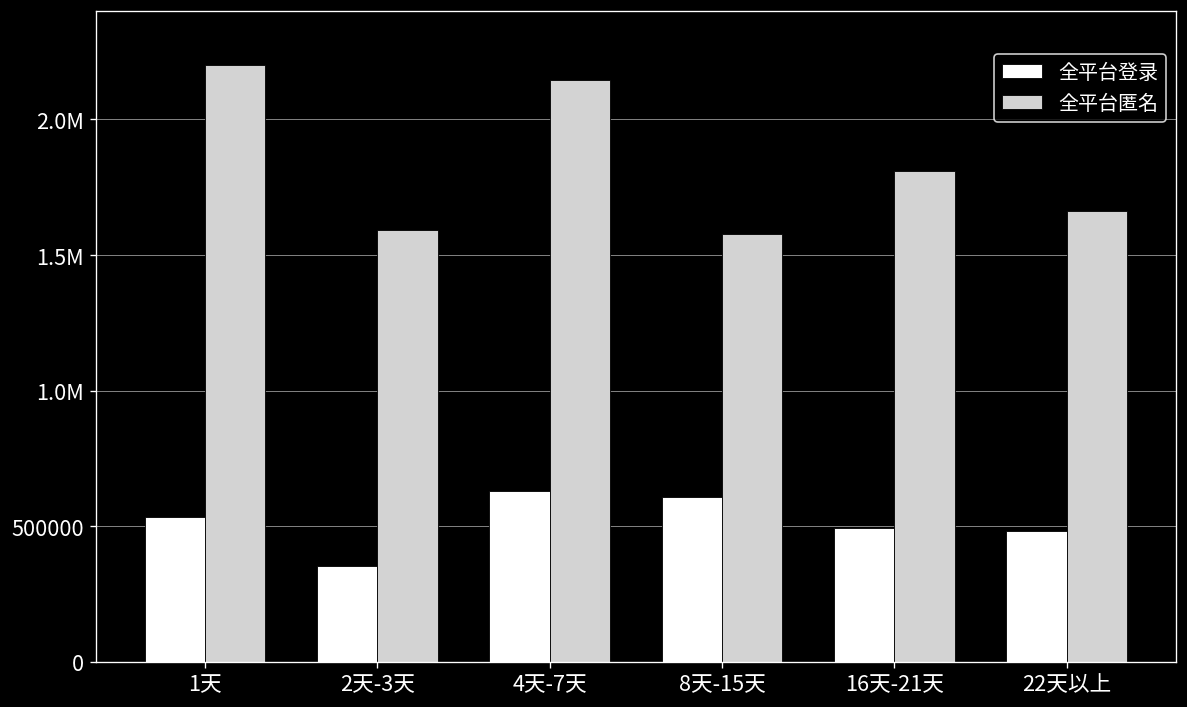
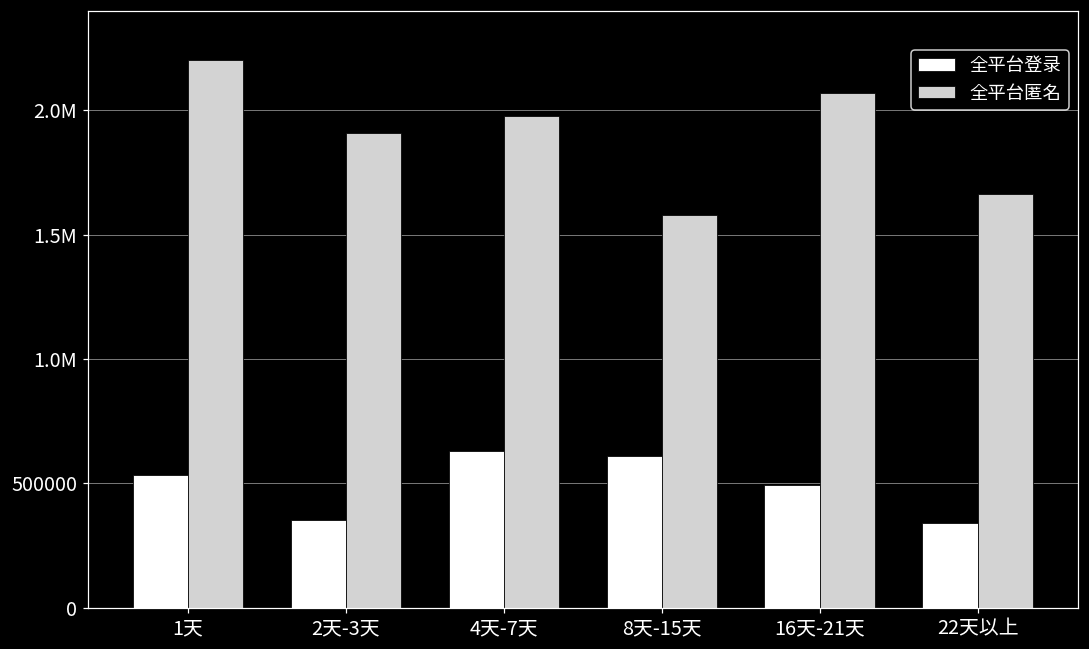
全平台匿名, 2天-3天: 1590000 -> 1910000
全平台匿名, 4天-7天: 2140000 -> 1980000
全平台匿名, 16天-21天: 1810000 -> 2070000
全平台登录, 22天以上: 480000 -> 340000
